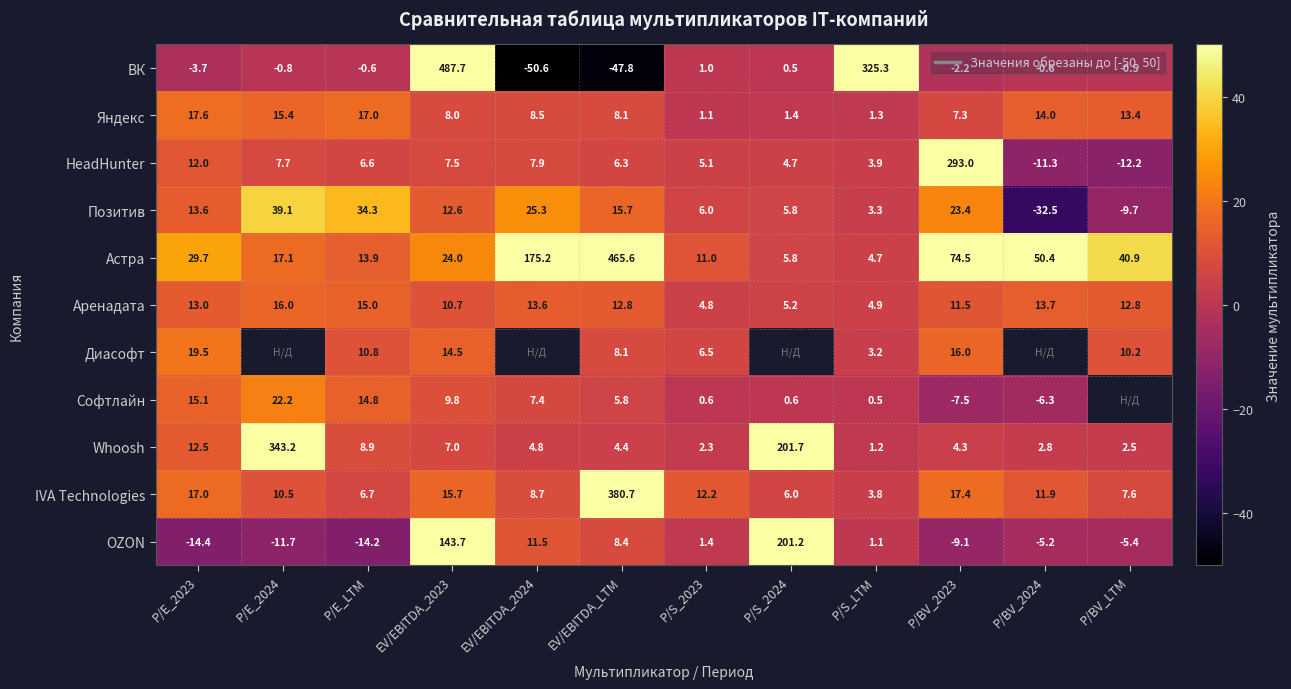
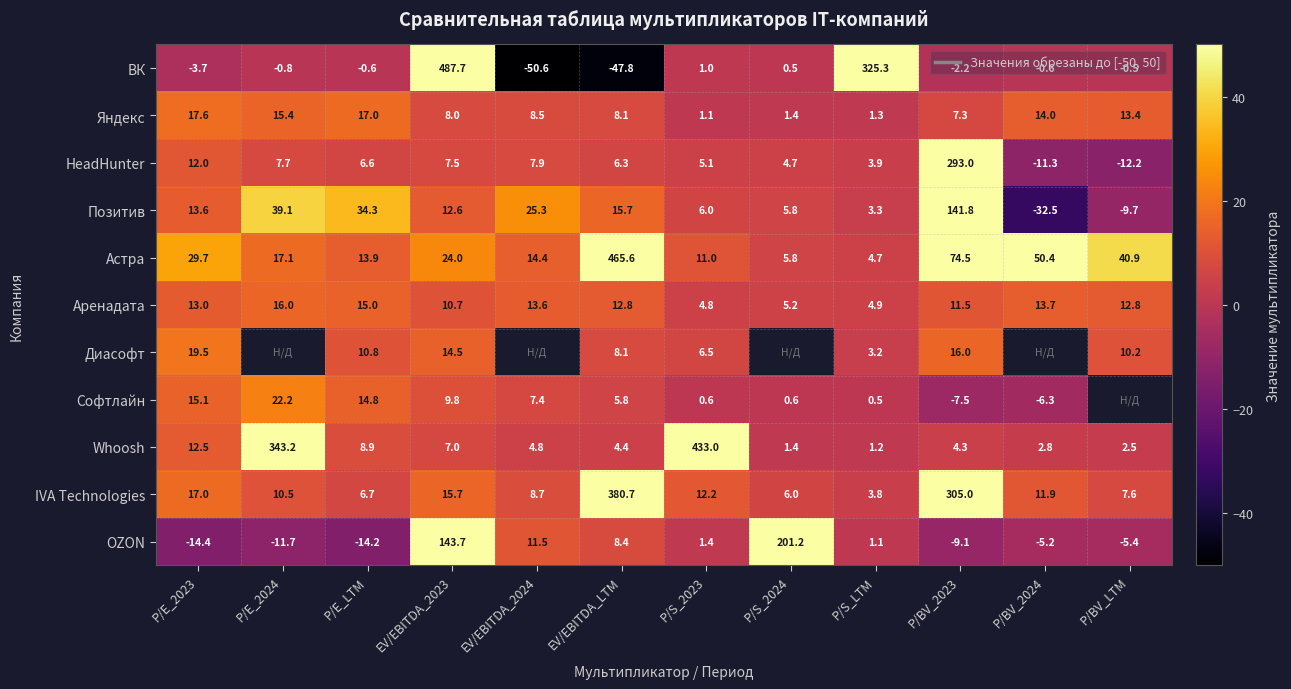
Позитив, P/BV_2023: 23.4 -> 141.8
Астра, EV/EBITDA_2024: 175.2 -> 14.4
Whoosh, P/S_2023: 2.3 -> 433.0
Whoosh, P/S_2024: 201.7 -> 1.4
IVA Technologies, P/BV_2023: 17.4 -> 305.0
